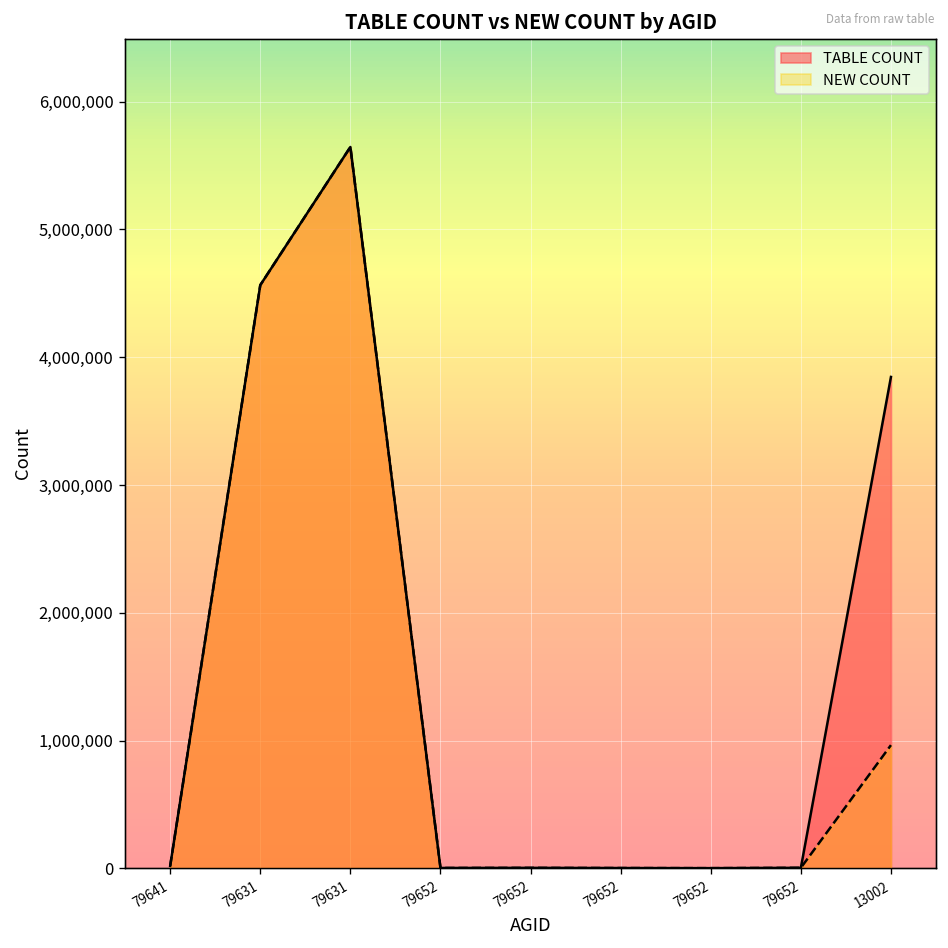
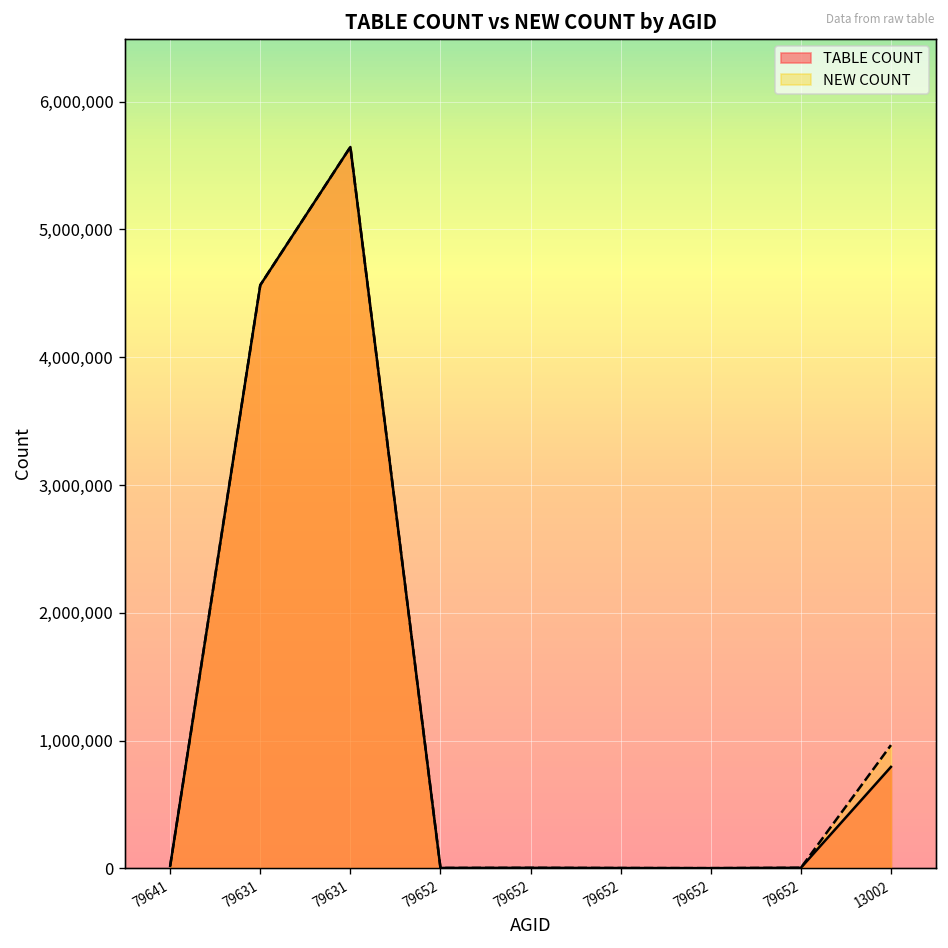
TABLE COUNT, 13002: 3,850,000 -> 790,000
